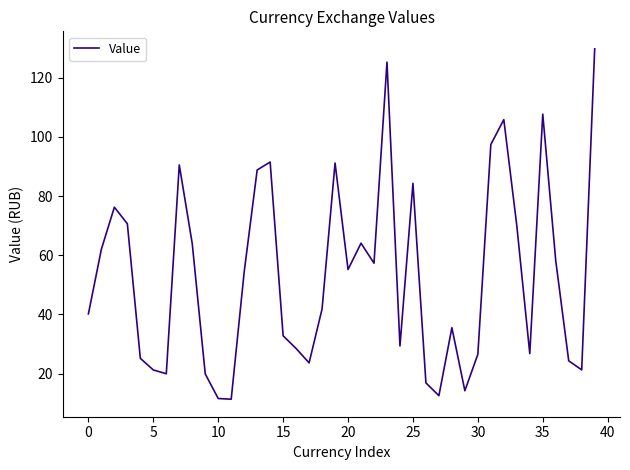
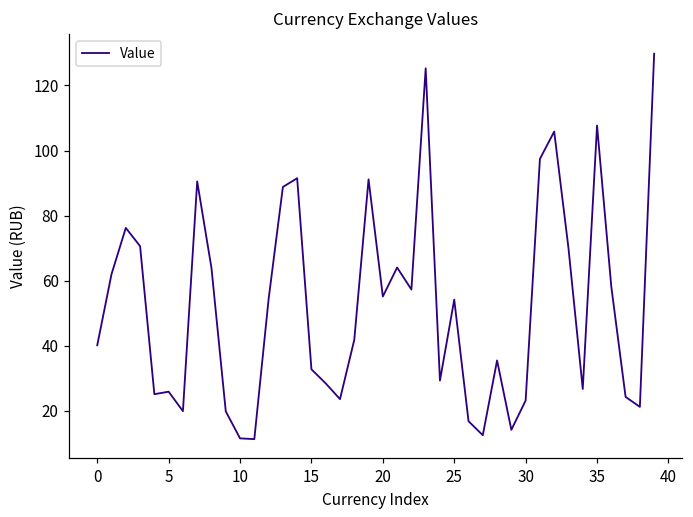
5: 21 -> 26
25: 84 -> 54
30: 27 -> 23
